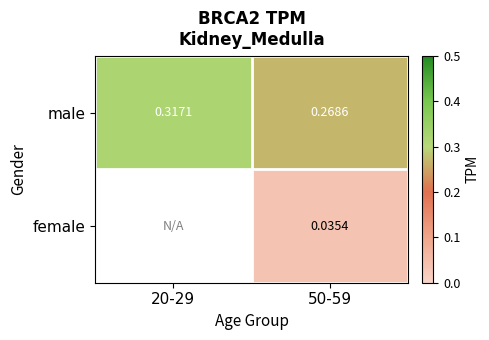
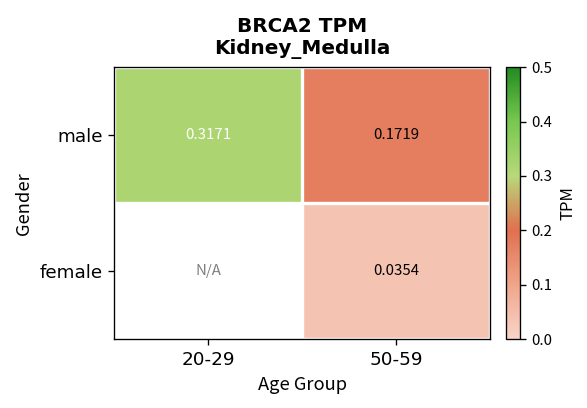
male, 50-59: 0.2686 -> 0.1719
